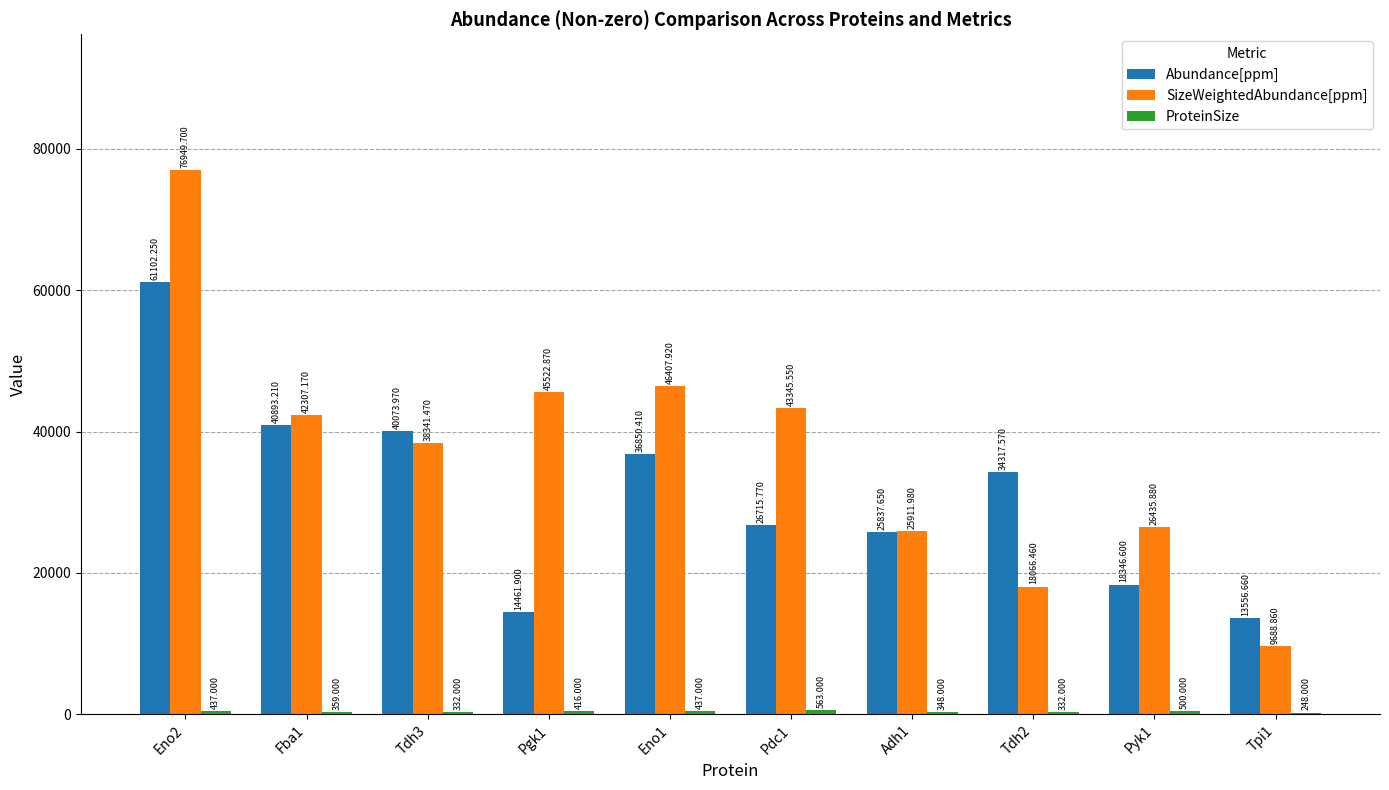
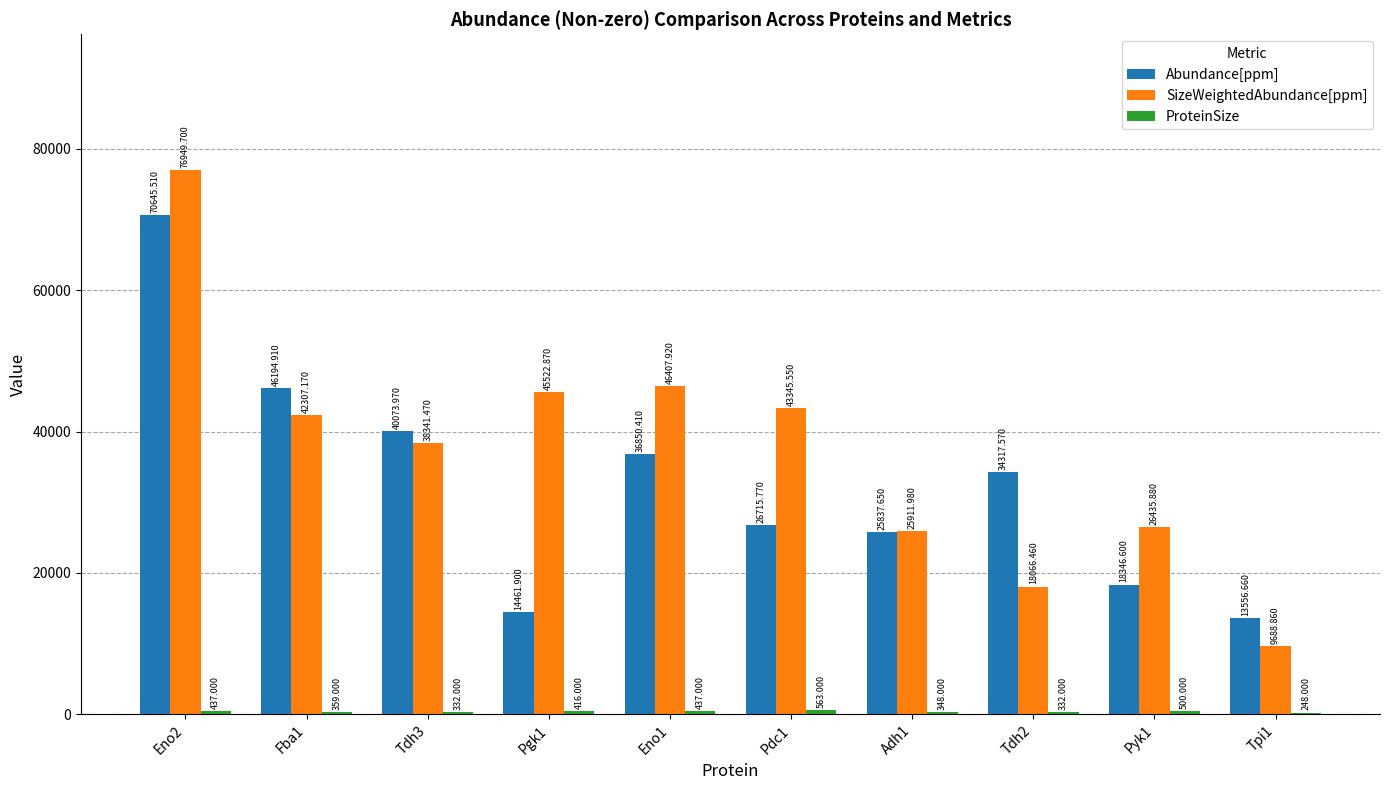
Abundance[ppm], Eno2: 61102.250 -> 70645.510
Abundance[ppm], Fba1: 40893.210 -> 46194.910
